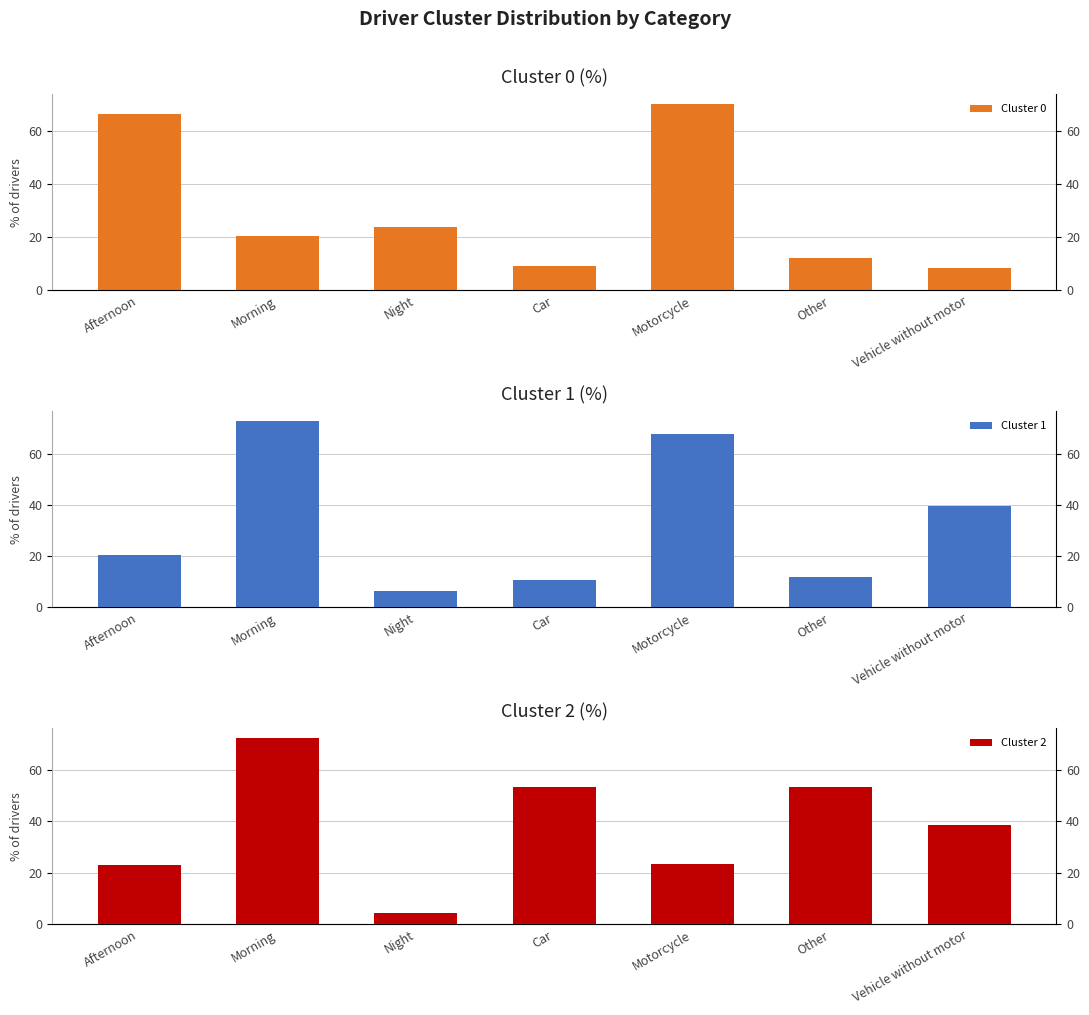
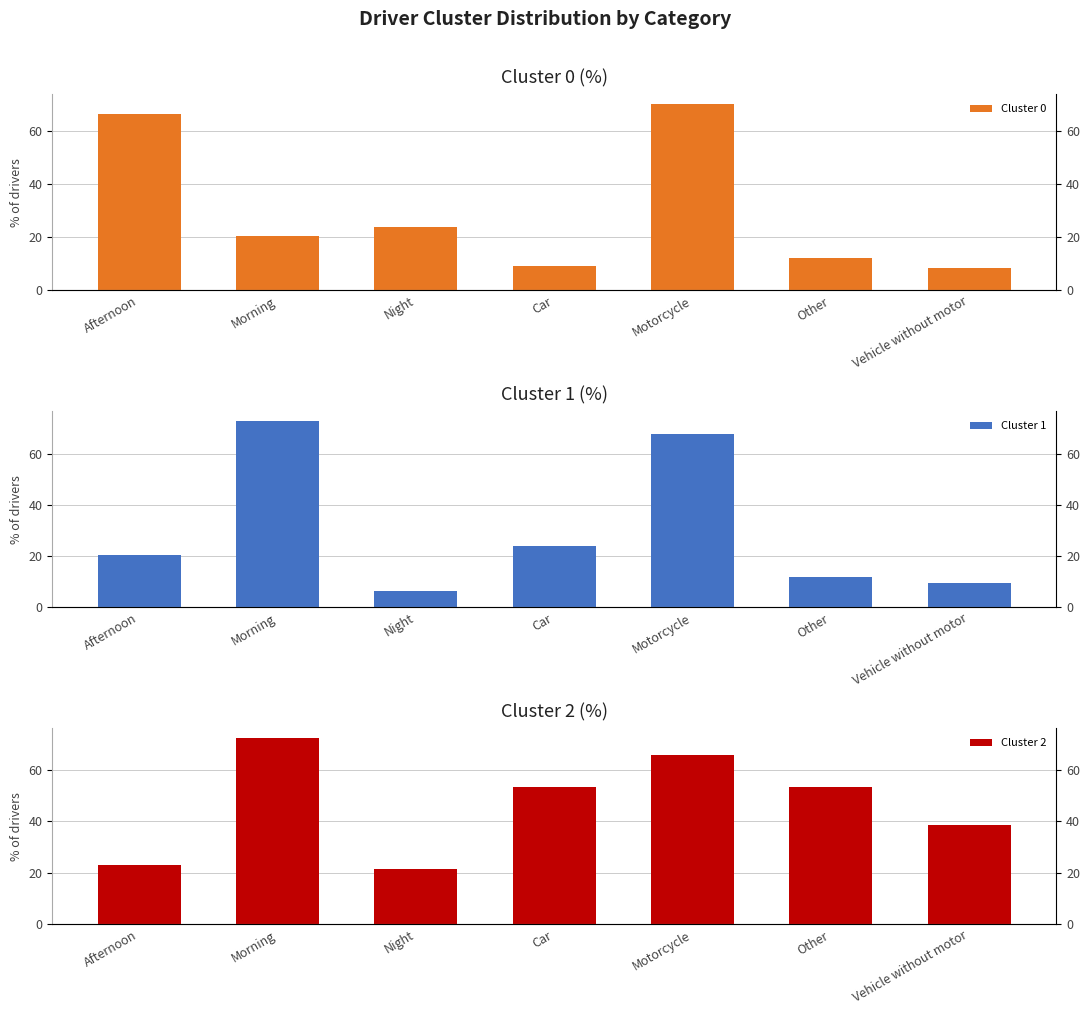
Cluster 1 (%), Car: 11 -> 24
Cluster 1 (%), Vehicle without motor: 39 -> 10
Cluster 2 (%), Night: 5 -> 21
Cluster 2 (%), Motorcycle: 23 -> 66
